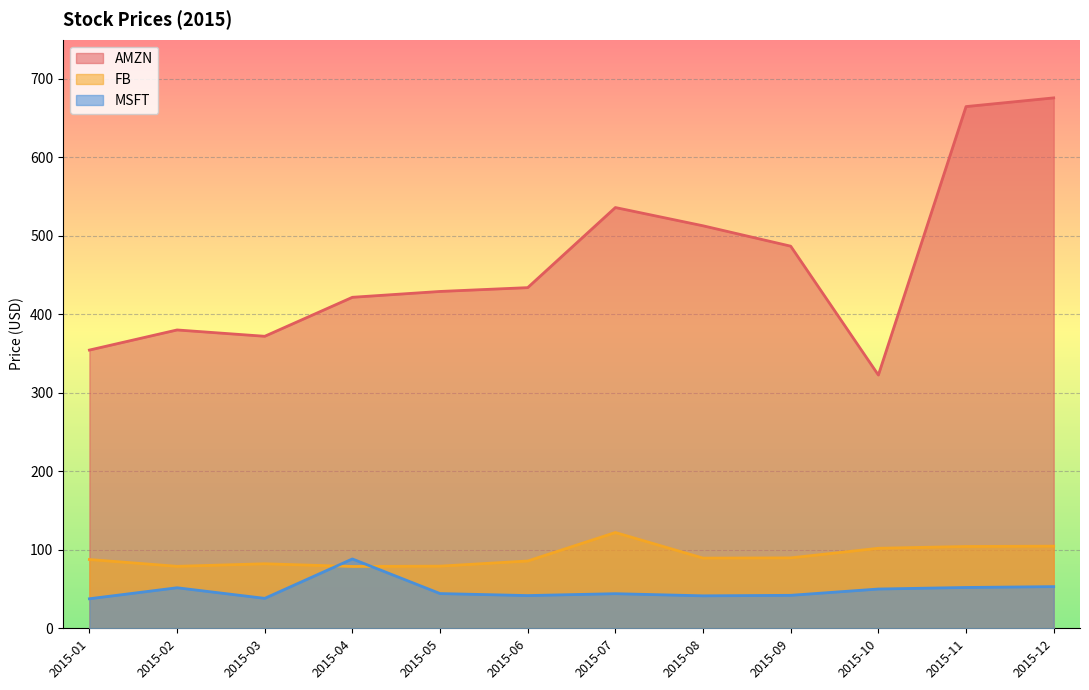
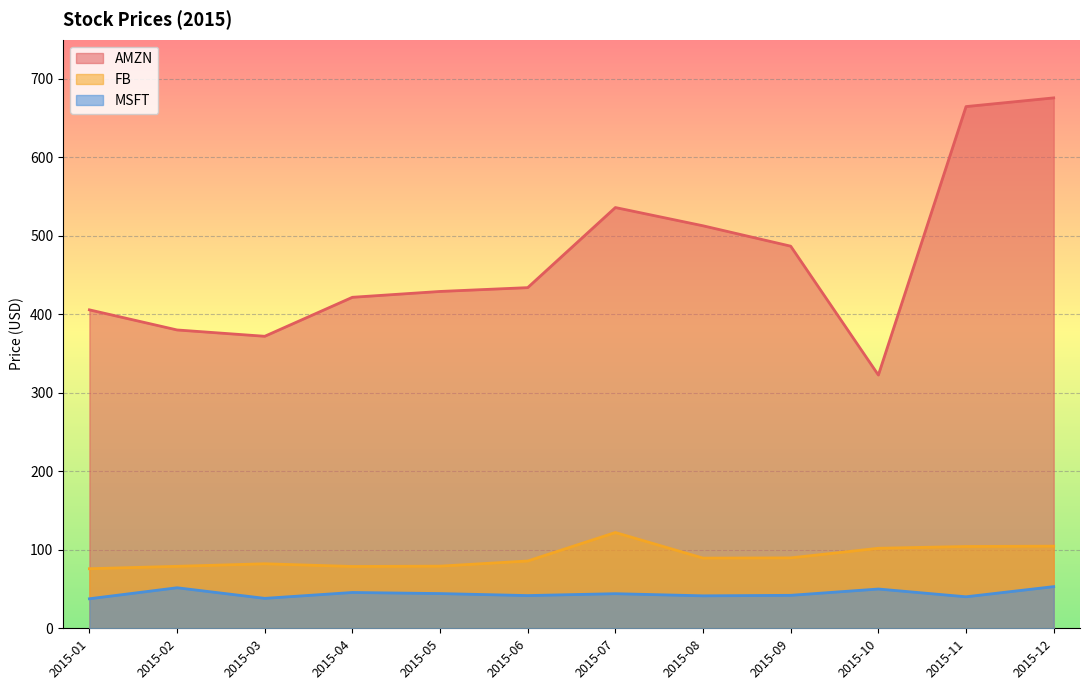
AMZN, 2015-01: 350 -> 410
FB, 2015-01: 90 -> 80
MSFT, 2015-04: 90 -> 50
MSFT, 2015-11: 50 -> 40
